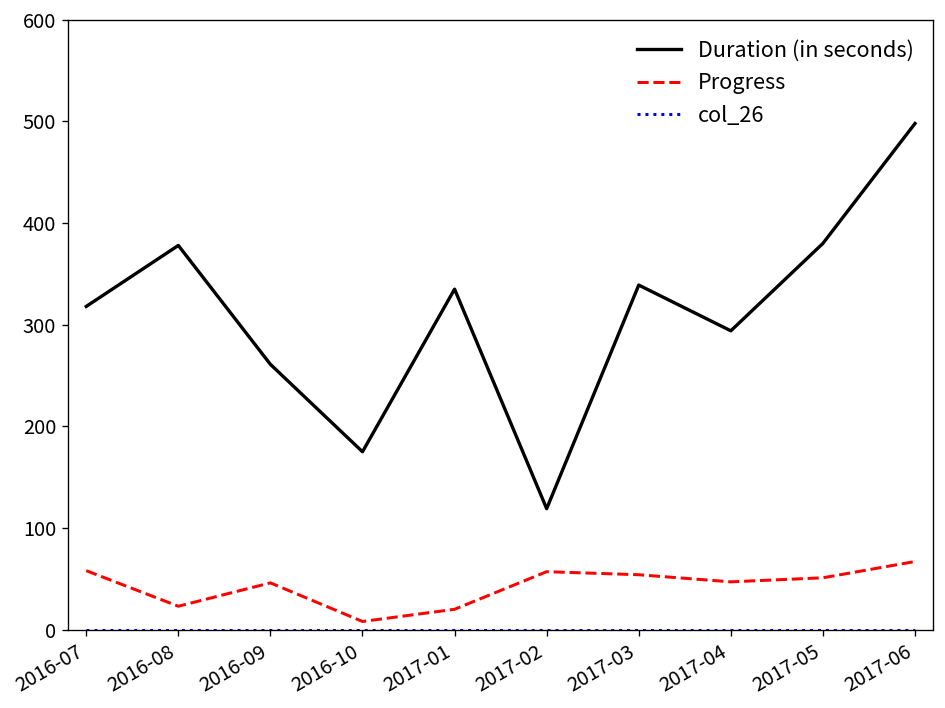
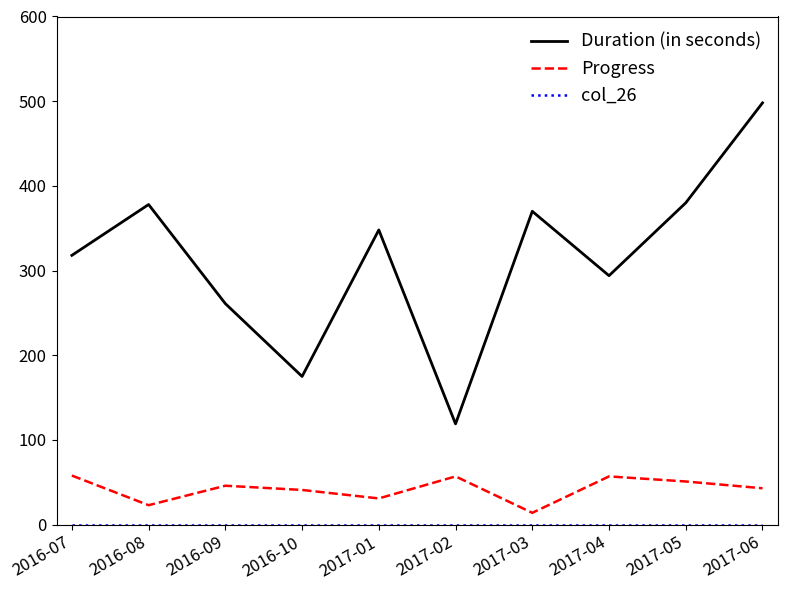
Progress, 2016-10: 10 -> 40
Duration (in seconds), 2017-01: 340 -> 350
Progress, 2017-01: 20 -> 30
Duration (in seconds), 2017-03: 340 -> 370
Progress, 2017-03: 50 -> 10
Progress, 2017-04: 50 -> 60
Progress, 2017-06: 70 -> 40
